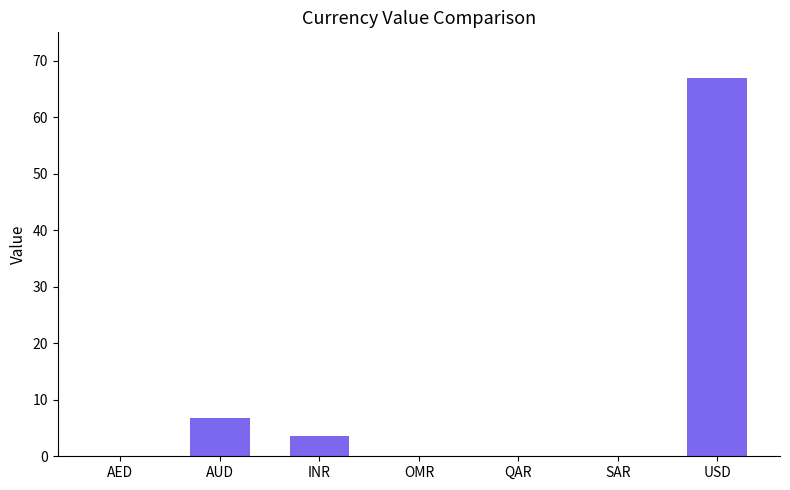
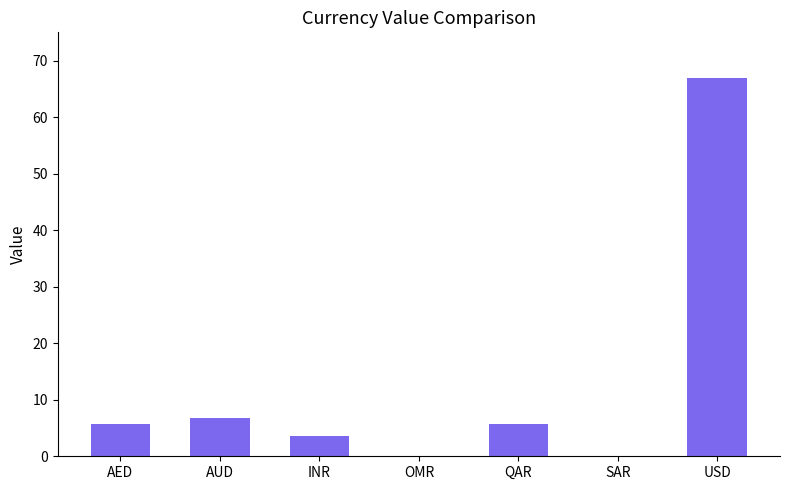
AED: 0 -> 6
QAR: 0 -> 6
